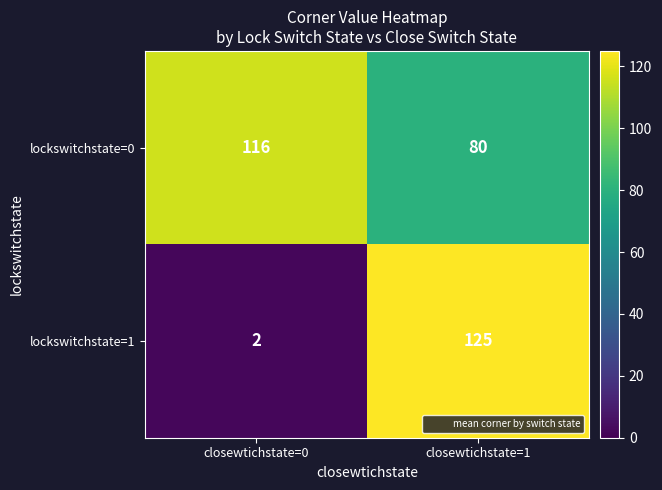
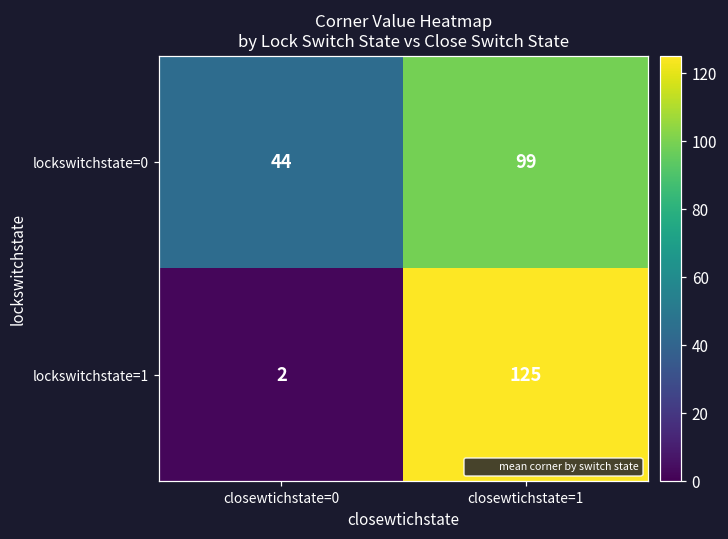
lockswitchstate=0, closewtichstate=0: 116 -> 44
lockswitchstate=0, closewtichstate=1: 80 -> 99
